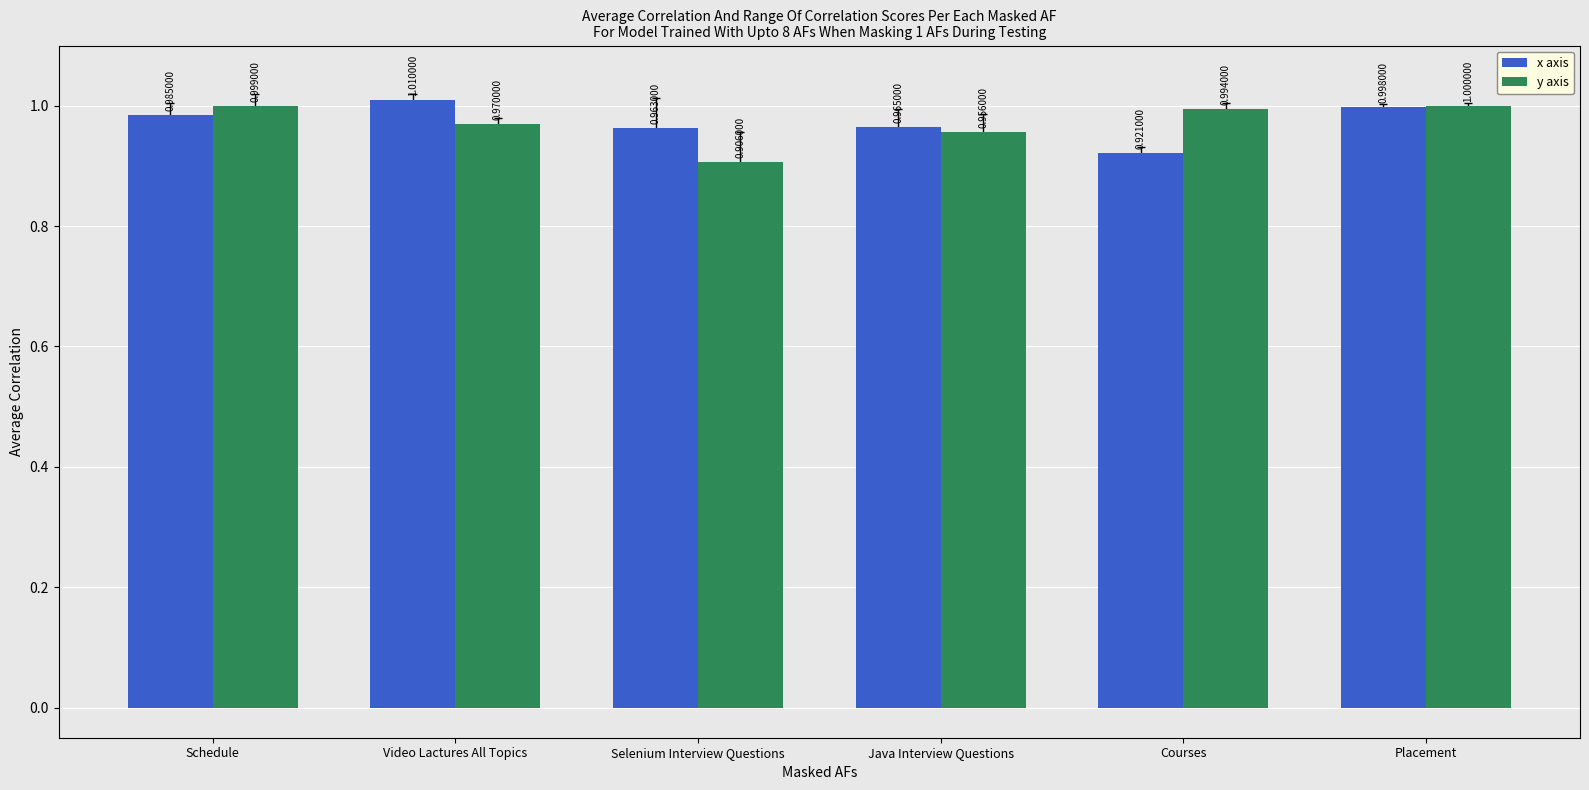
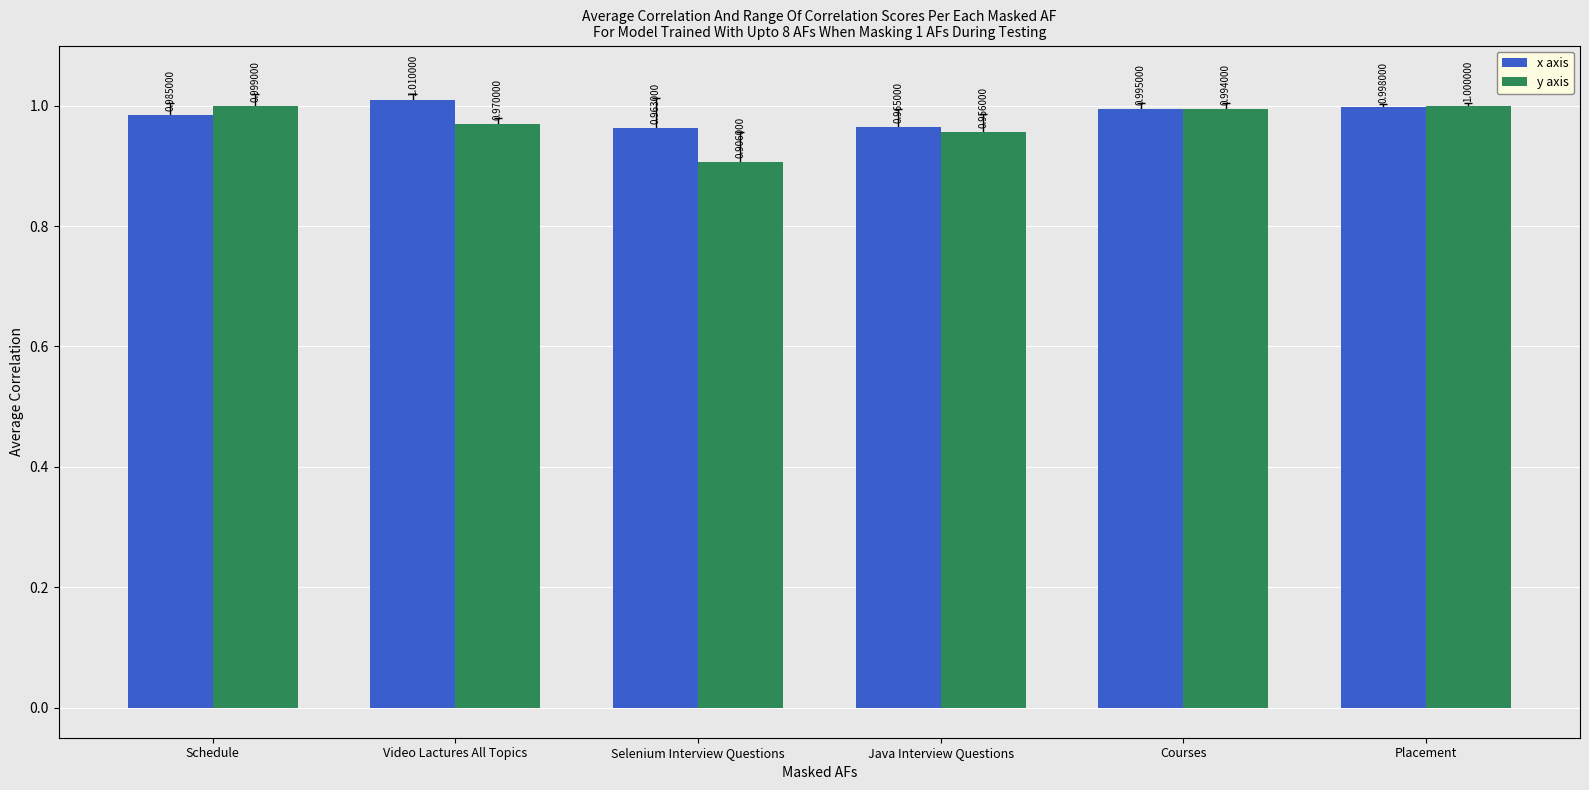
x axis, Courses: 0.921000 -> 0.995000
